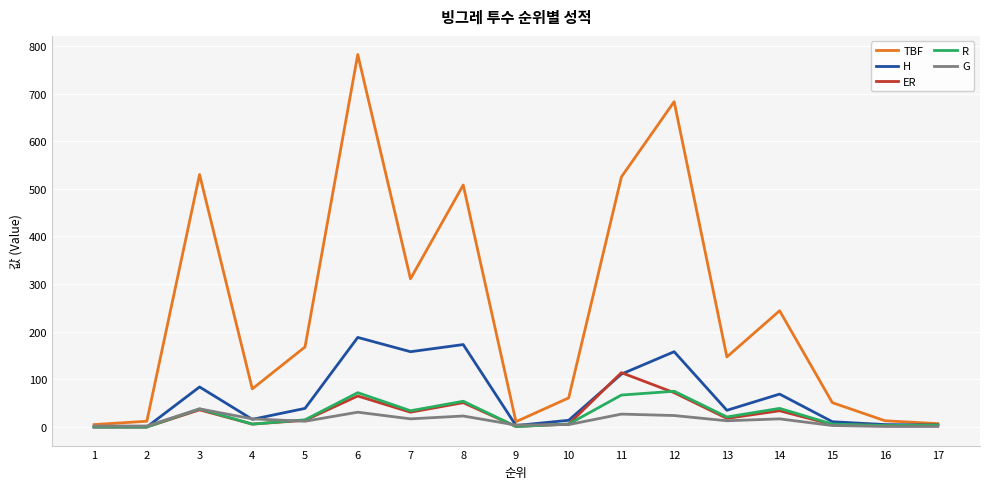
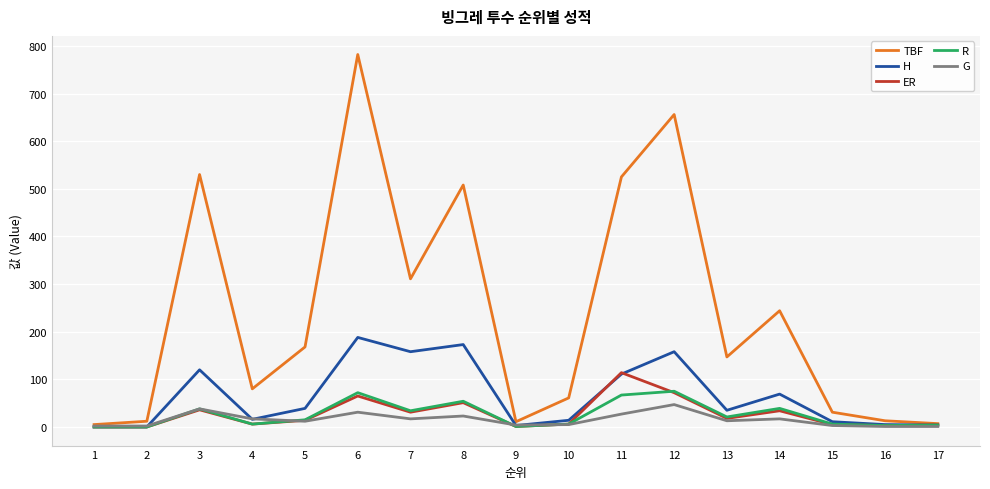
H, 3: 80 -> 120
TBF, 12: 680 -> 660
G, 12: 20 -> 50
TBF, 15: 50 -> 30
